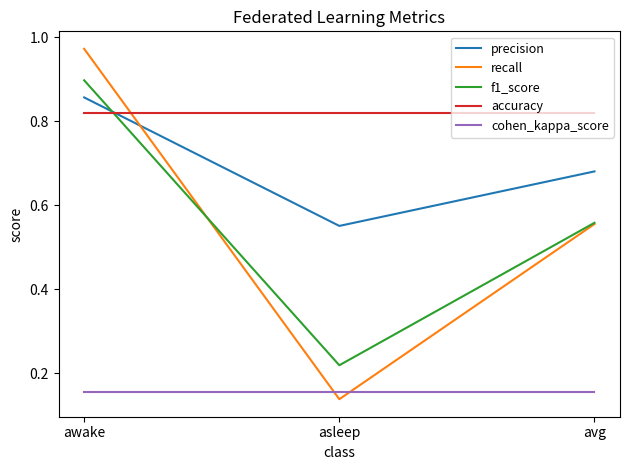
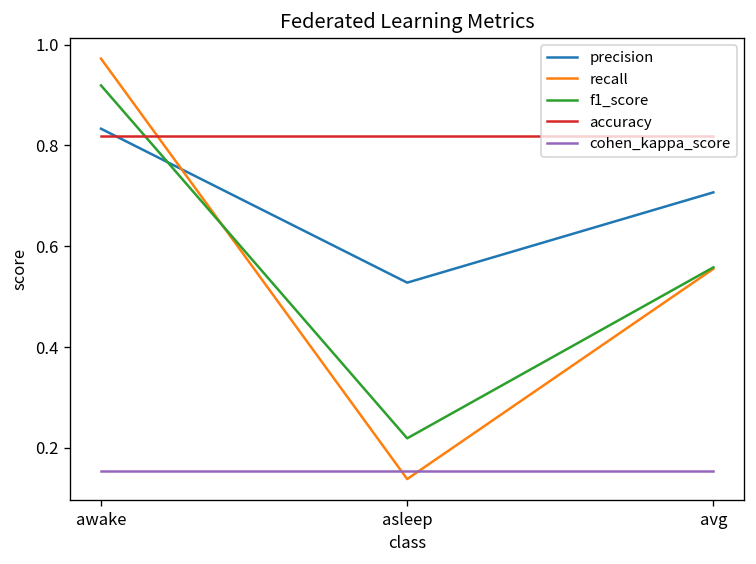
precision, awake: 0.86 -> 0.83
f1_score, awake: 0.90 -> 0.92
precision, asleep: 0.55 -> 0.53
precision, avg: 0.68 -> 0.71
